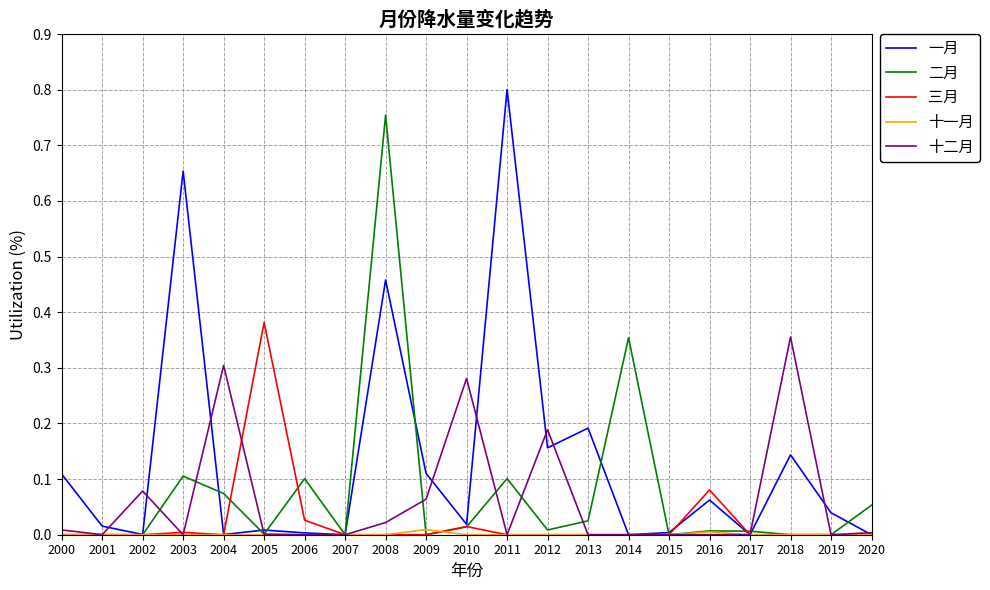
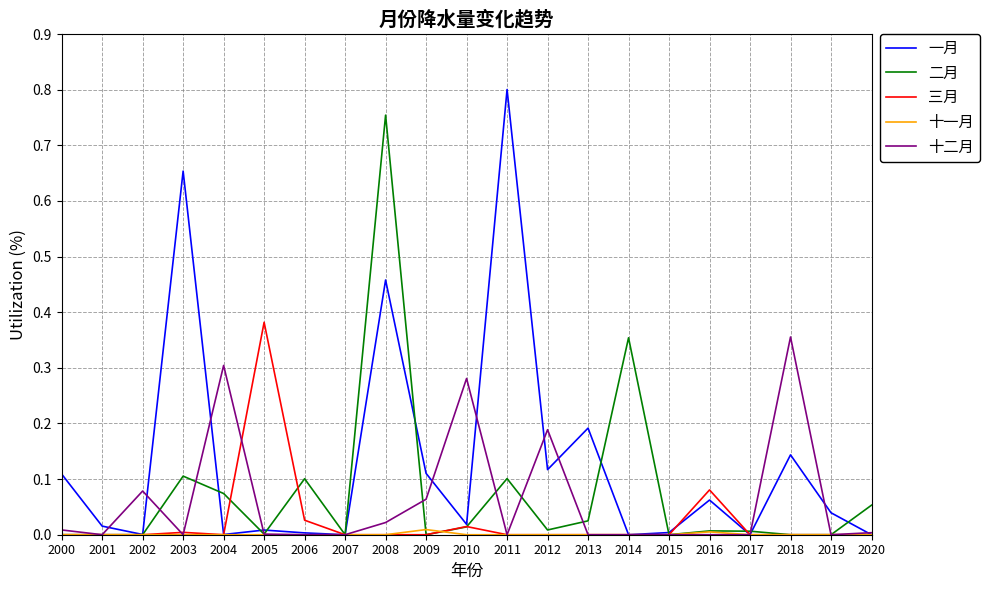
一月, 2012: 0.16 -> 0.12
